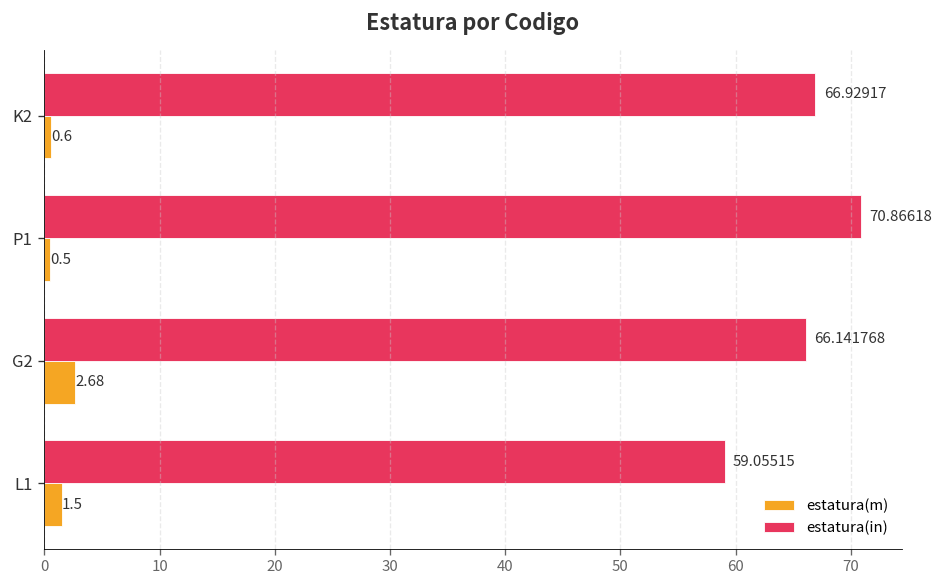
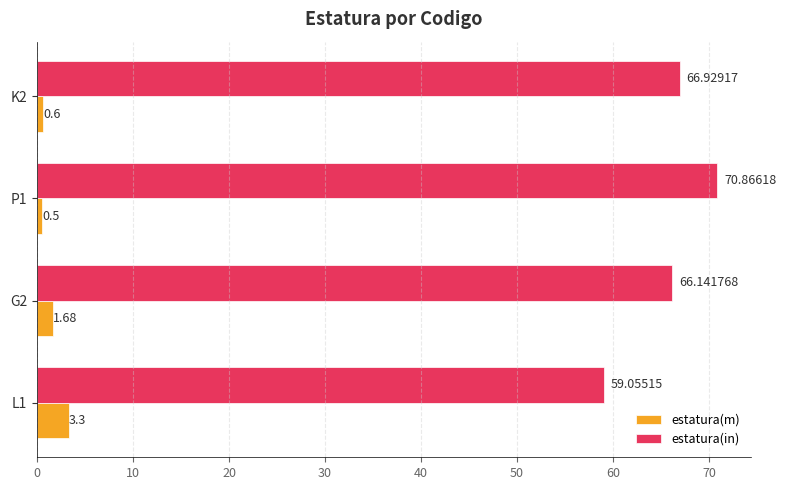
estatura(m), G2: 2.68 -> 1.68
estatura(m), L1: 1.5 -> 3.3
